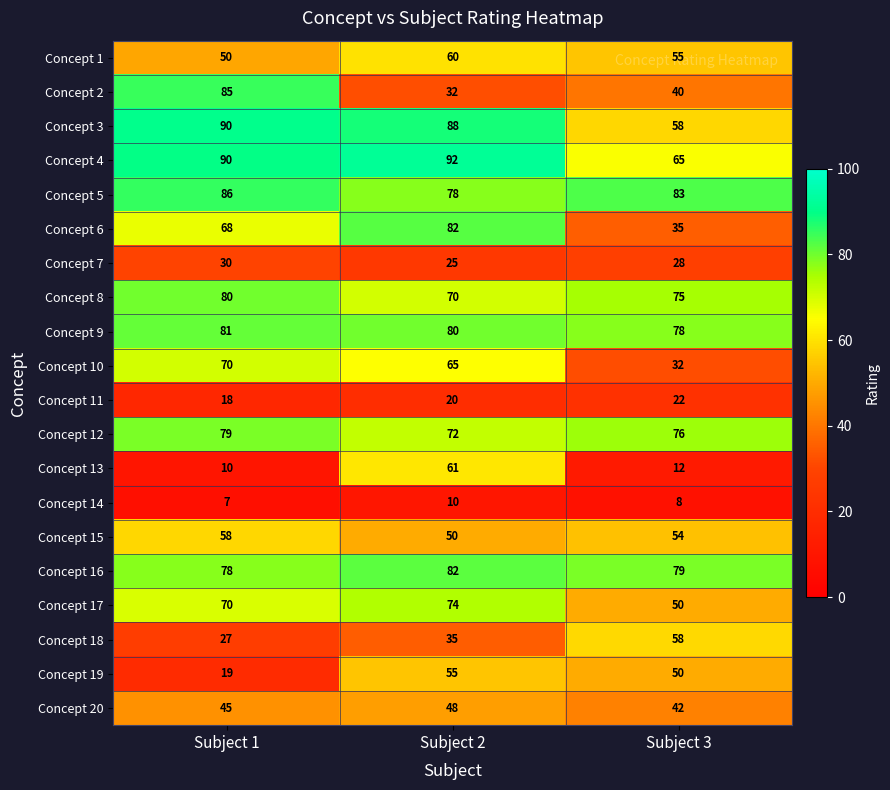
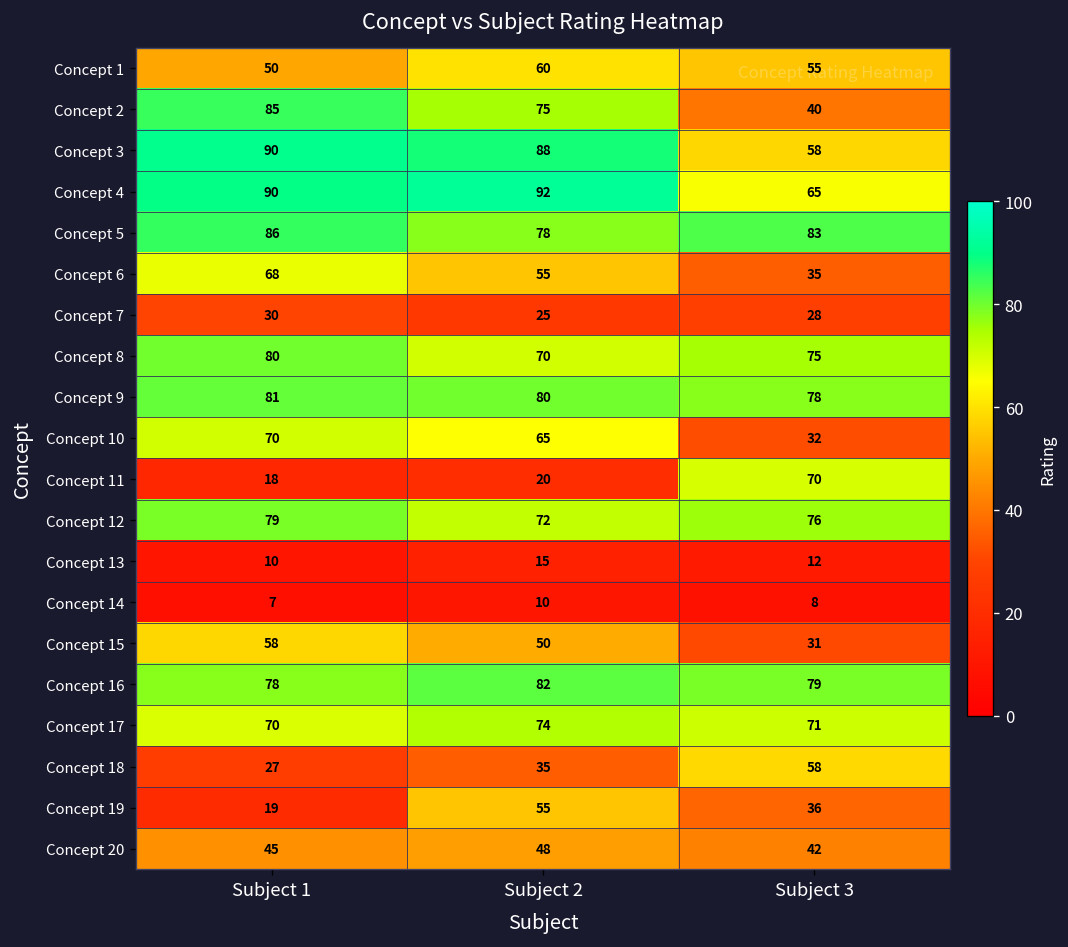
Concept 2, Subject 2: 32 -> 75
Concept 6, Subject 2: 82 -> 55
Concept 11, Subject 3: 22 -> 70
Concept 13, Subject 2: 61 -> 15
Concept 15, Subject 3: 54 -> 31
Concept 17, Subject 3: 50 -> 71
Concept 19, Subject 3: 50 -> 36
